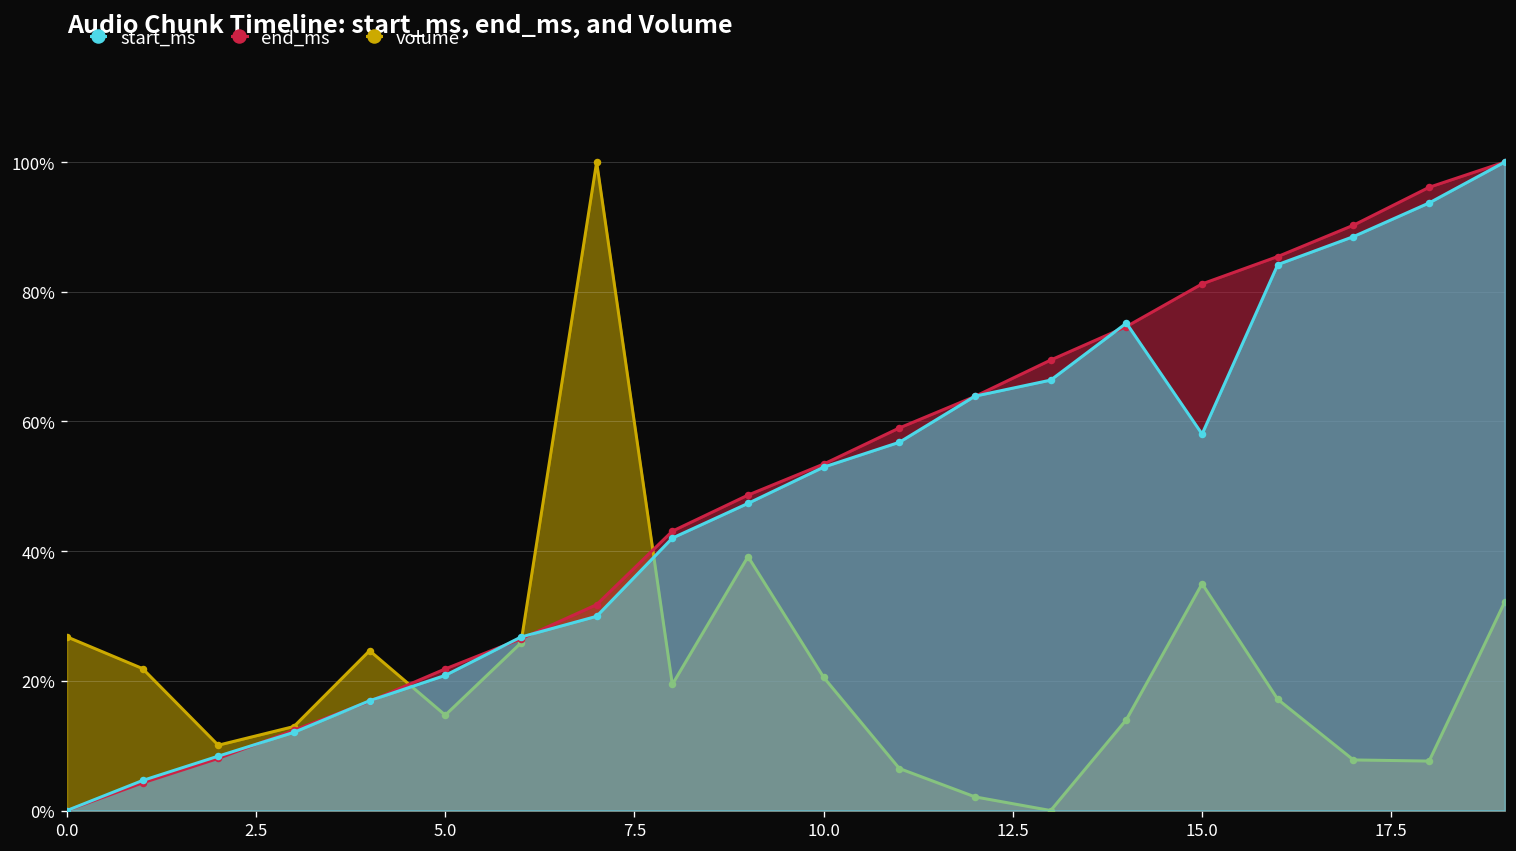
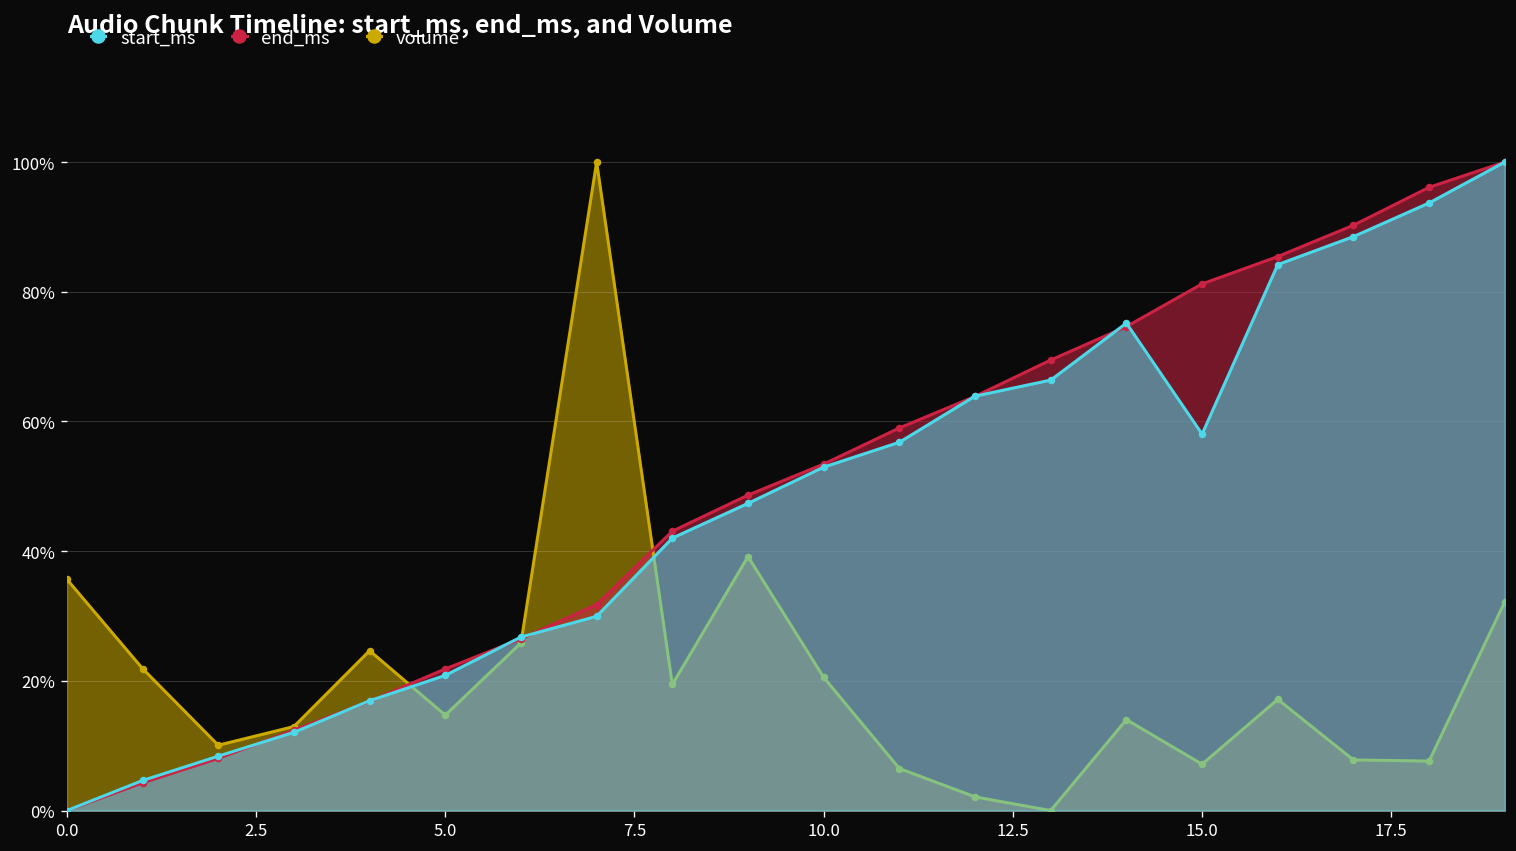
volume, 0.0: 27% -> 36%
volume, 15.0: 35% -> 7%
